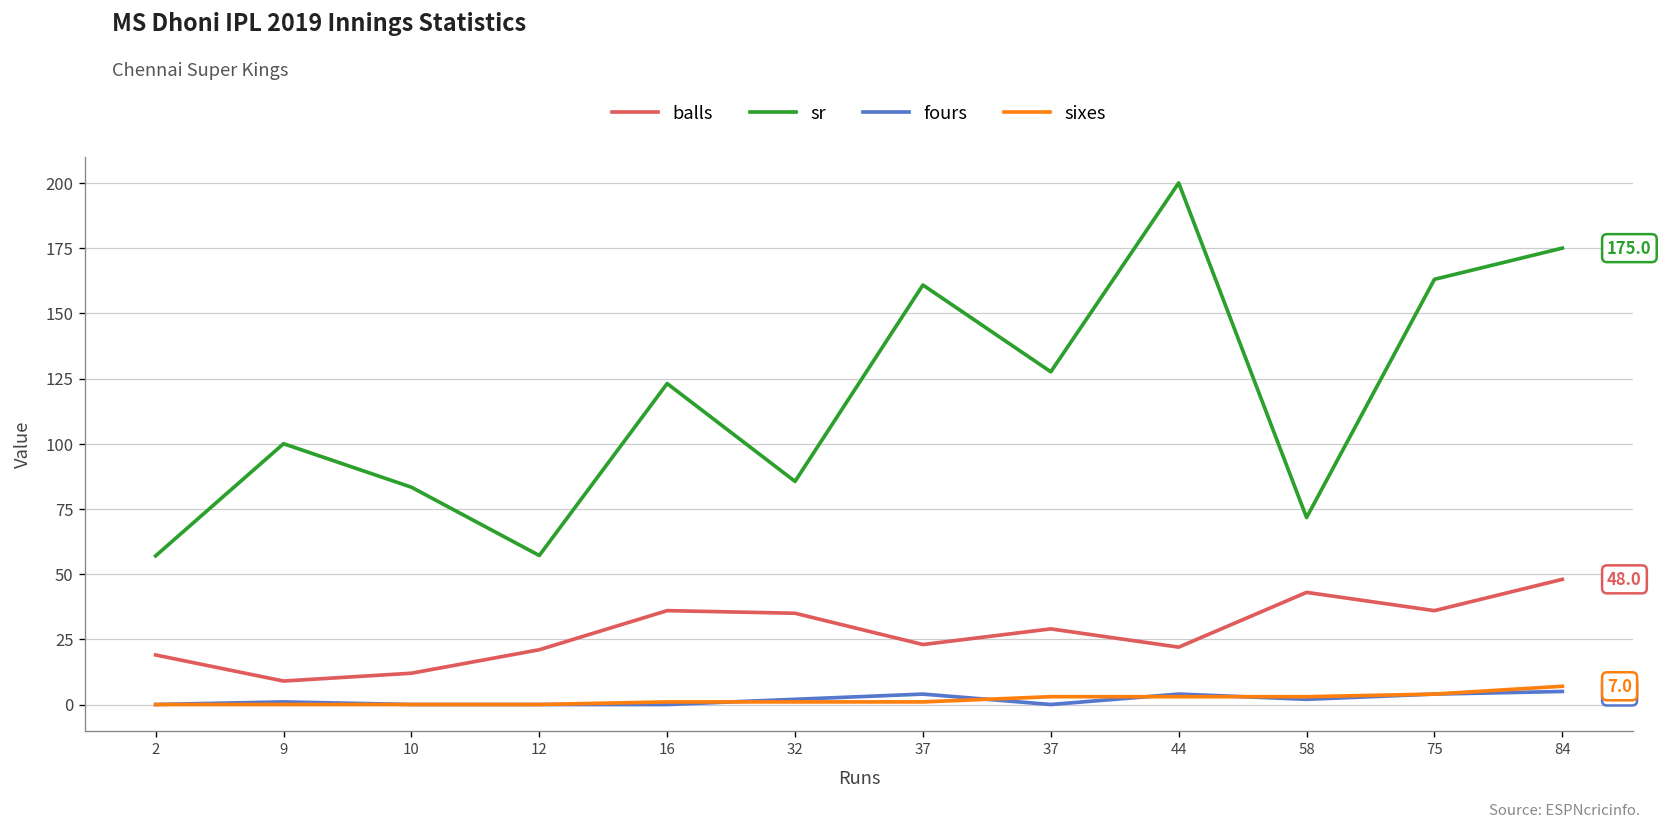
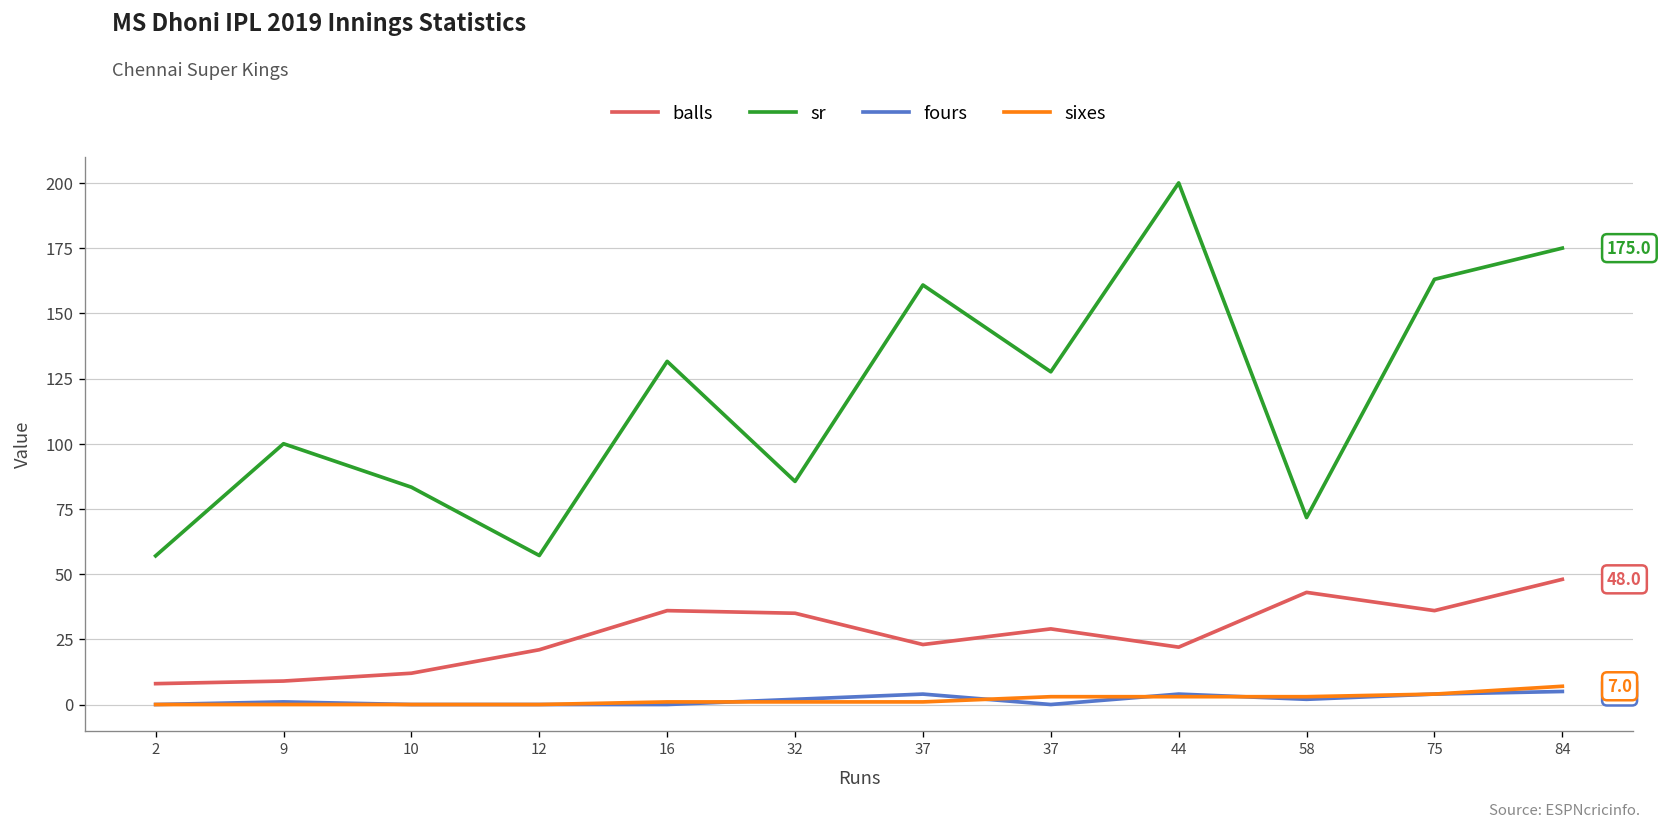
balls, 2: 19 -> 8
sr, 16: 123 -> 132
